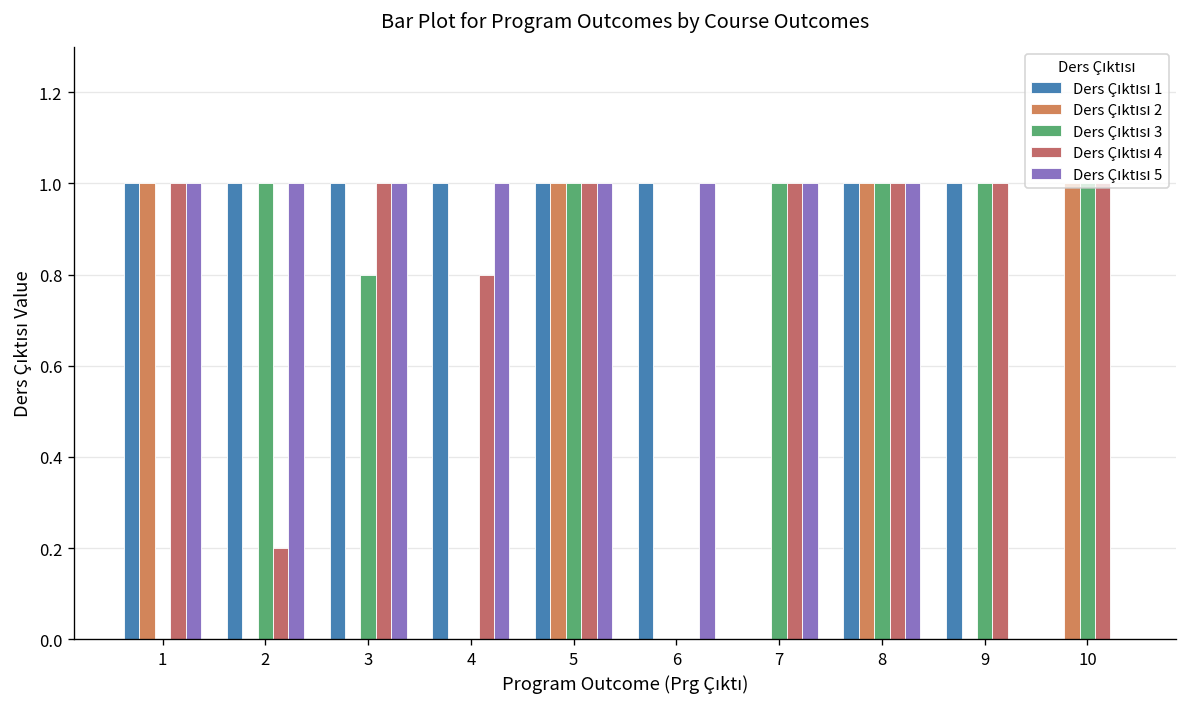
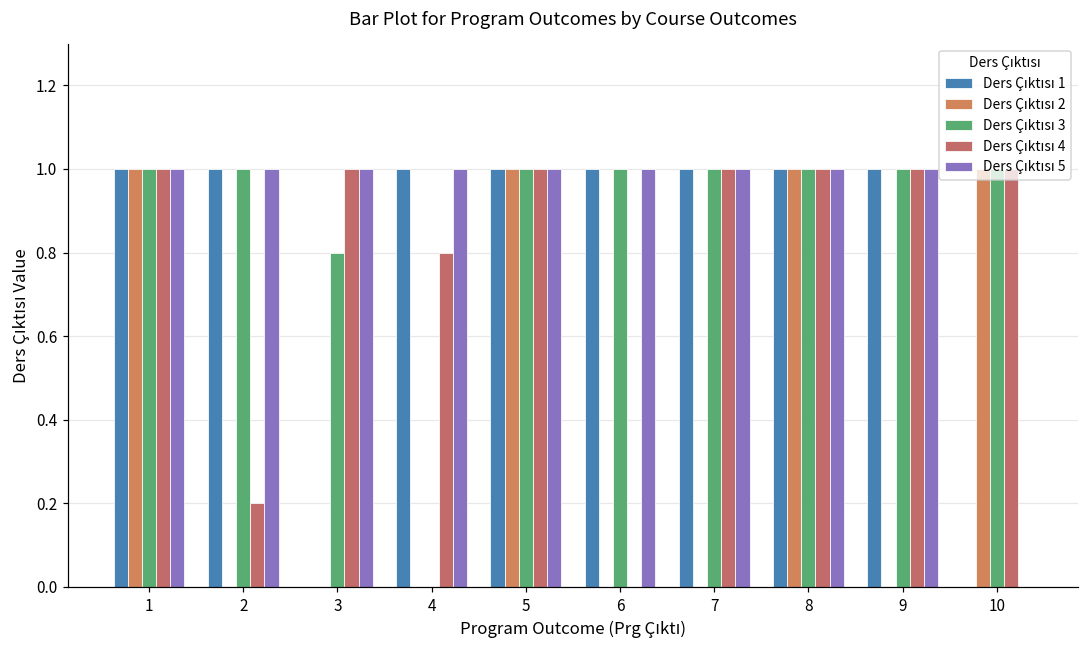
Ders Çıktısı 3, 1: 0 -> 1
Ders Çıktısı 1, 3: 1 -> 0
Ders Çıktısı 3, 6: 0 -> 1
Ders Çıktısı 1, 7: 0 -> 1
Ders Çıktısı 5, 9: 0 -> 1
